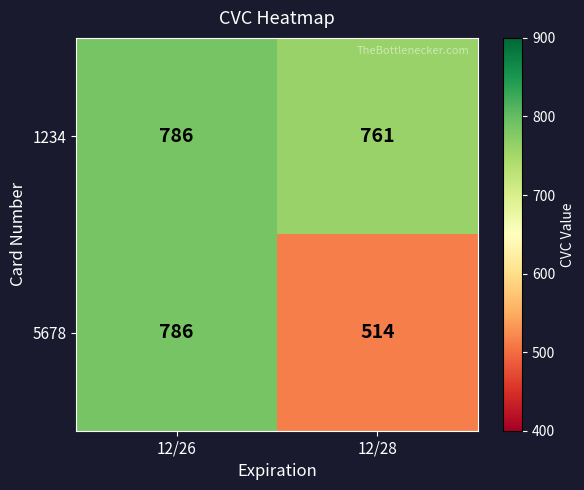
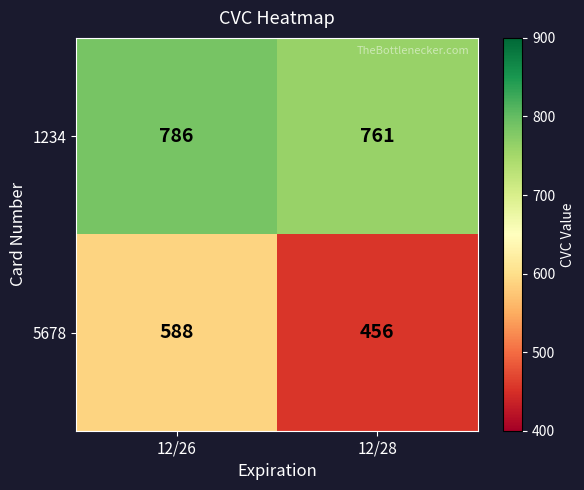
5678, 12/26: 786 -> 588
5678, 12/28: 514 -> 456
